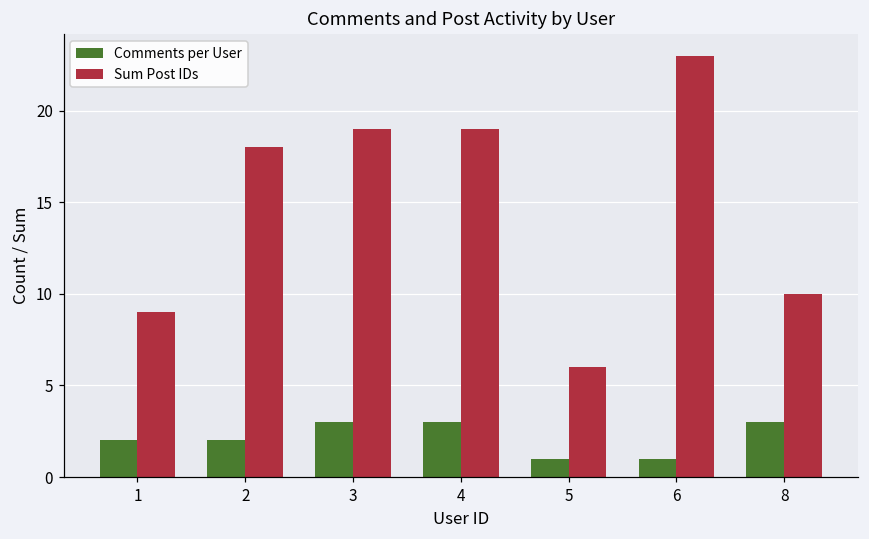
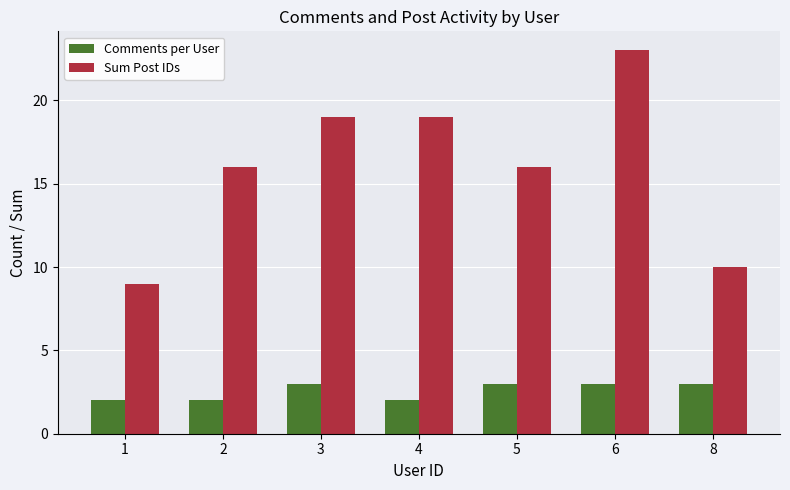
Sum Post IDs, 2: 18 -> 16
Comments per User, 4: 3 -> 2
Comments per User, 5: 1 -> 3
Sum Post IDs, 5: 6 -> 16
Comments per User, 6: 1 -> 3
